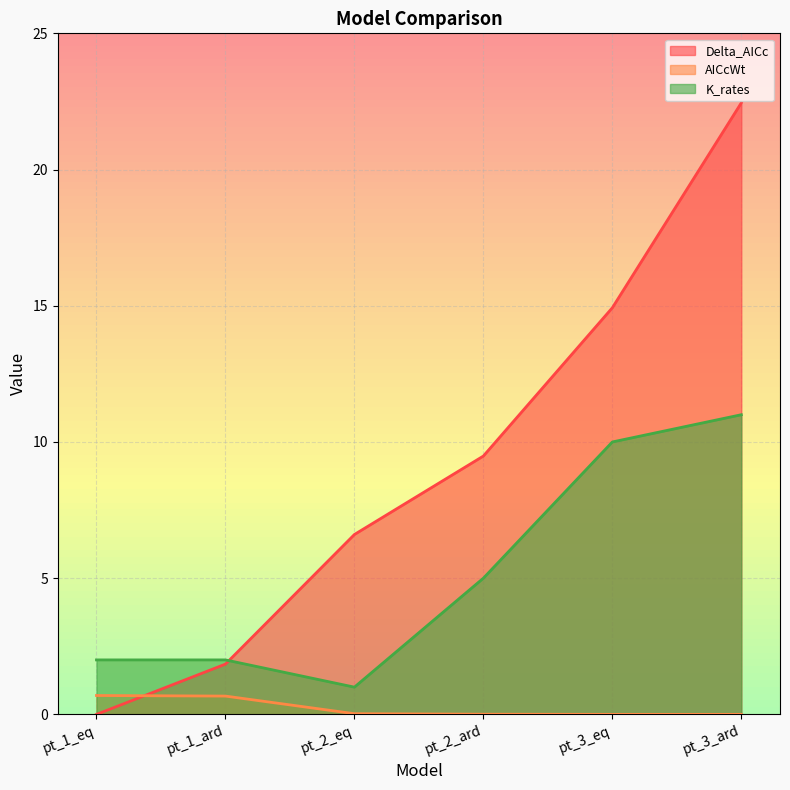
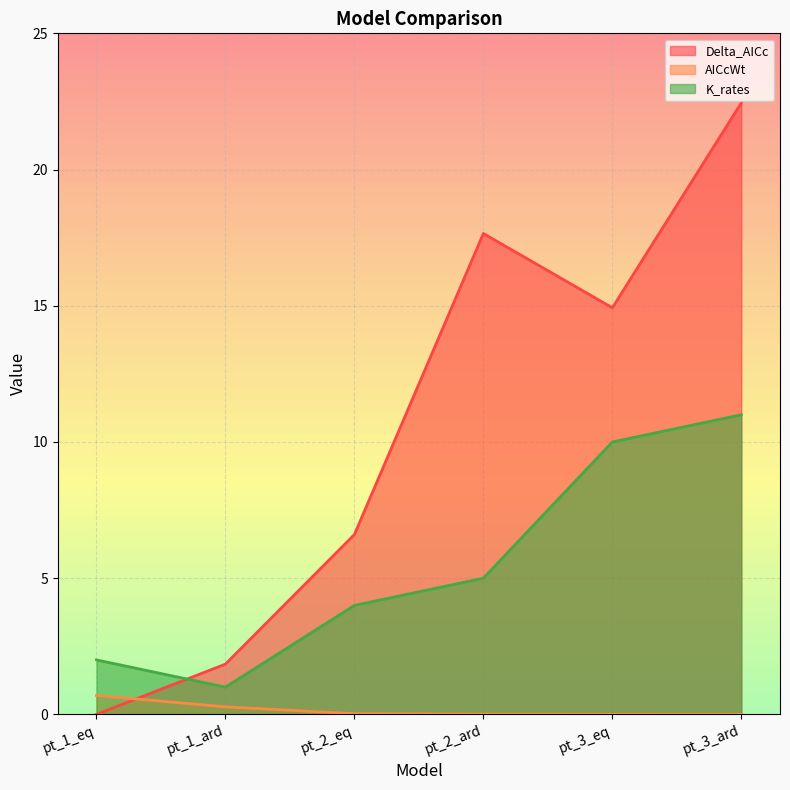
AICcWt, pt_1_ard: 0.7 -> 0.3
K_rates, pt_1_ard: 2 -> 1
K_rates, pt_2_eq: 1 -> 4
Delta_AICc, pt_2_ard: 9.5 -> 17.7
